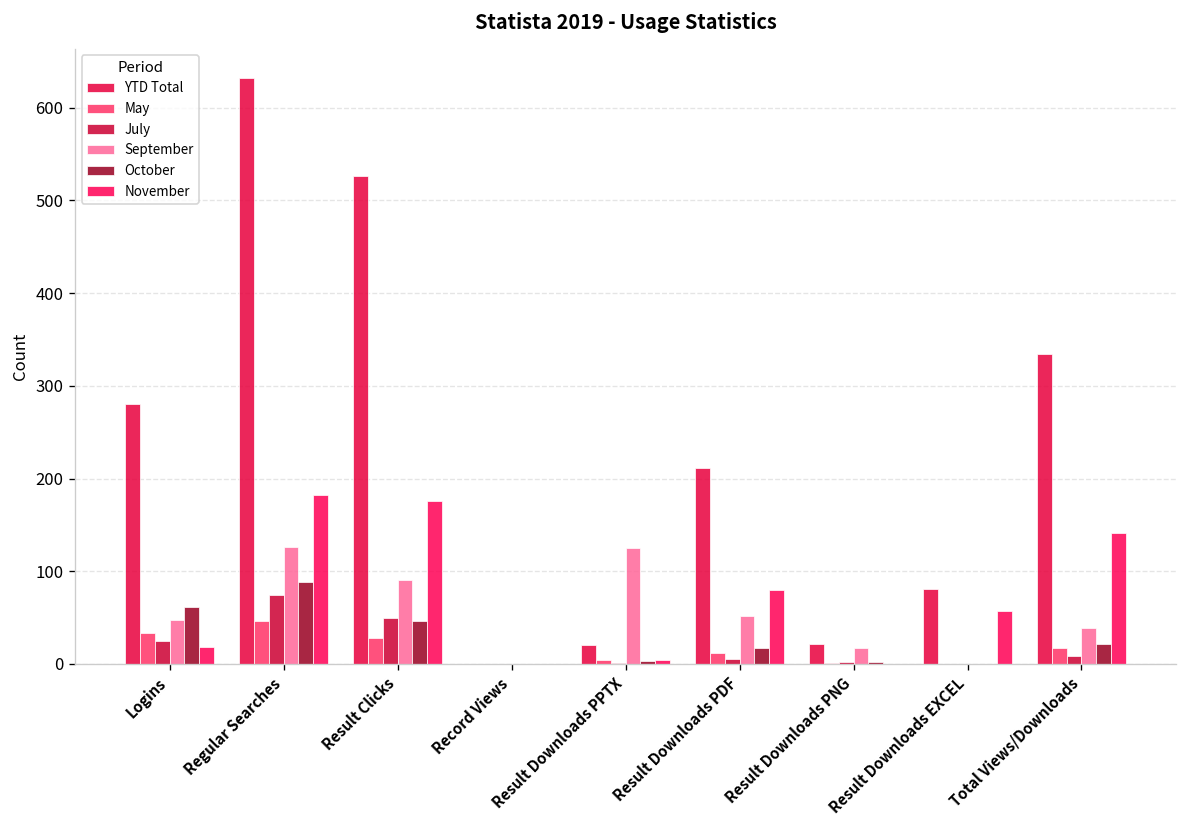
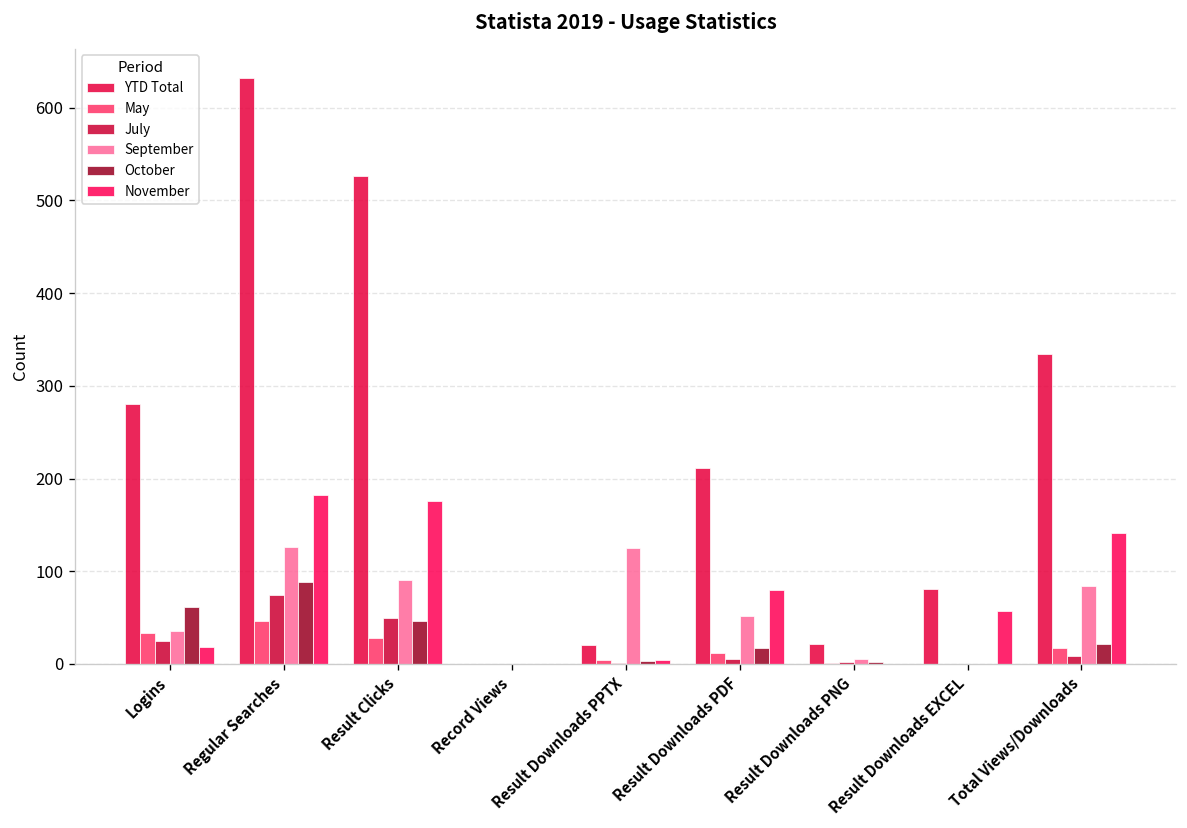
September, Logins: 50 -> 40
September, Result Downloads PNG: 20 -> 10
September, Total Views/Downloads: 40 -> 80
